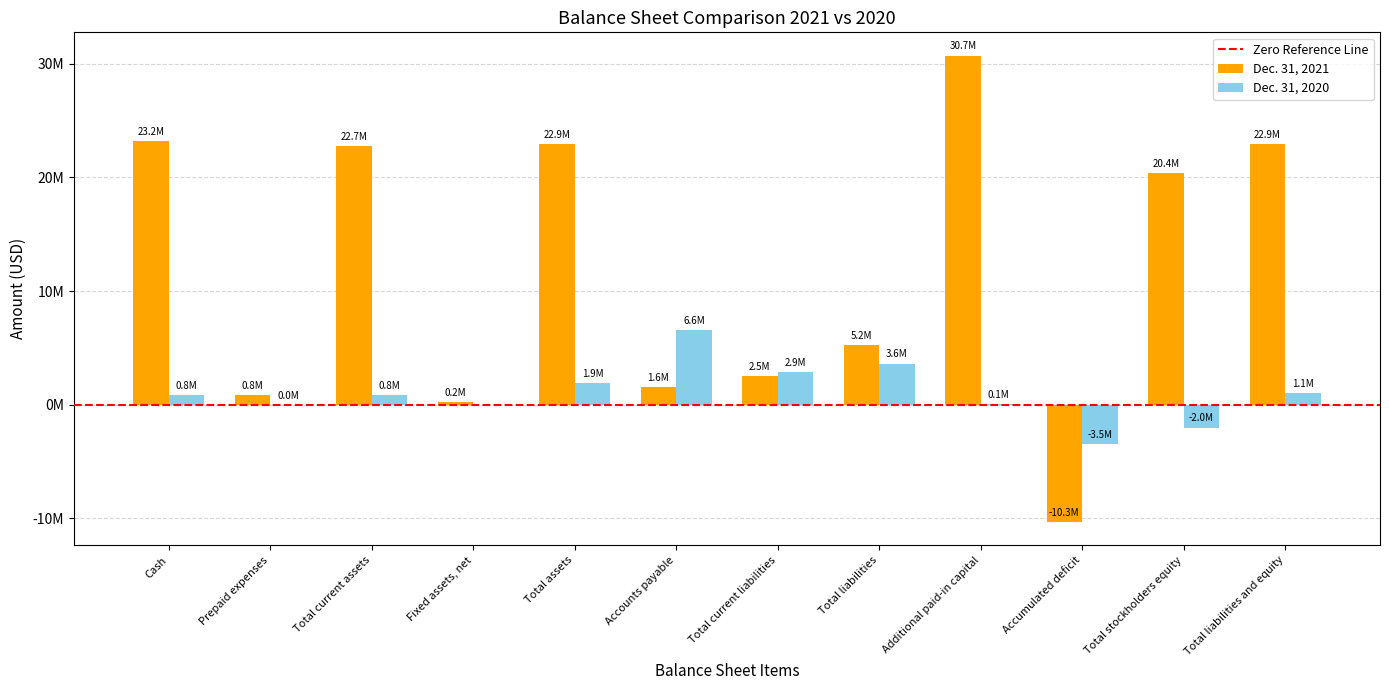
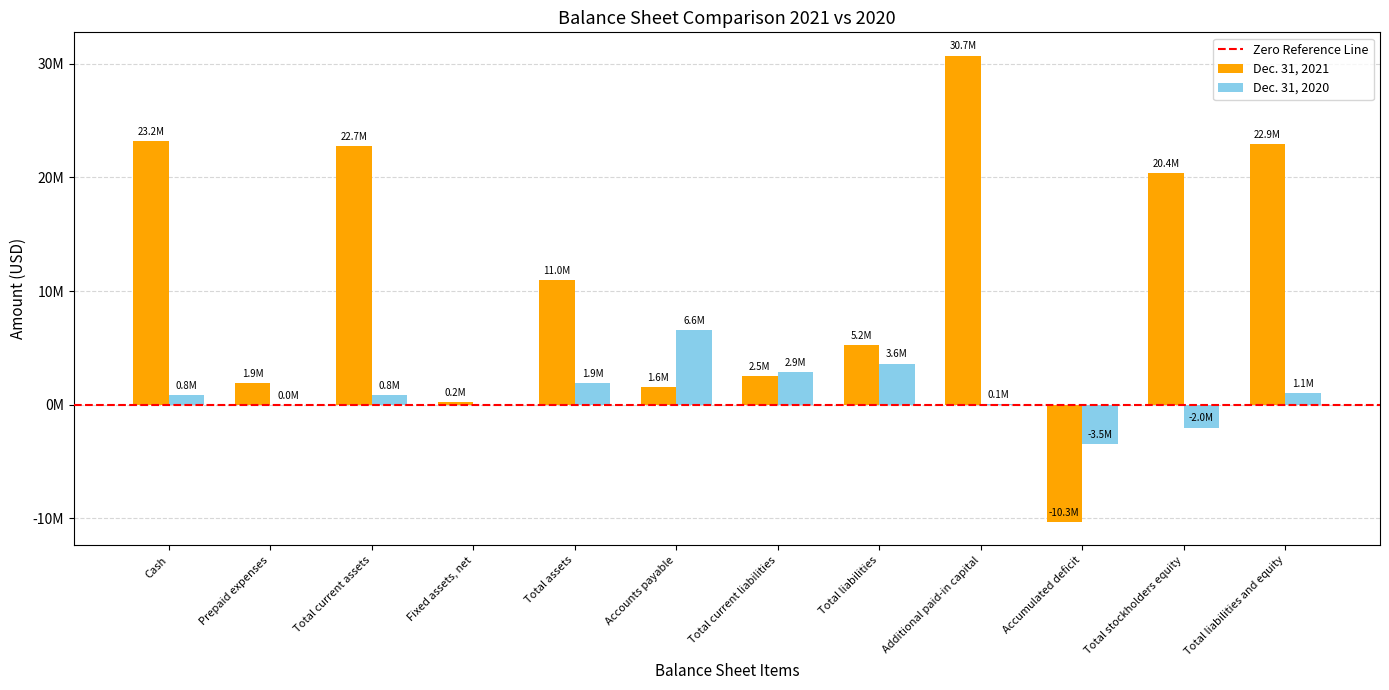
Dec. 31, 2021, Prepaid expenses: 0.8M -> 1.9M
Dec. 31, 2021, Total assets: 22.9M -> 11.0M
